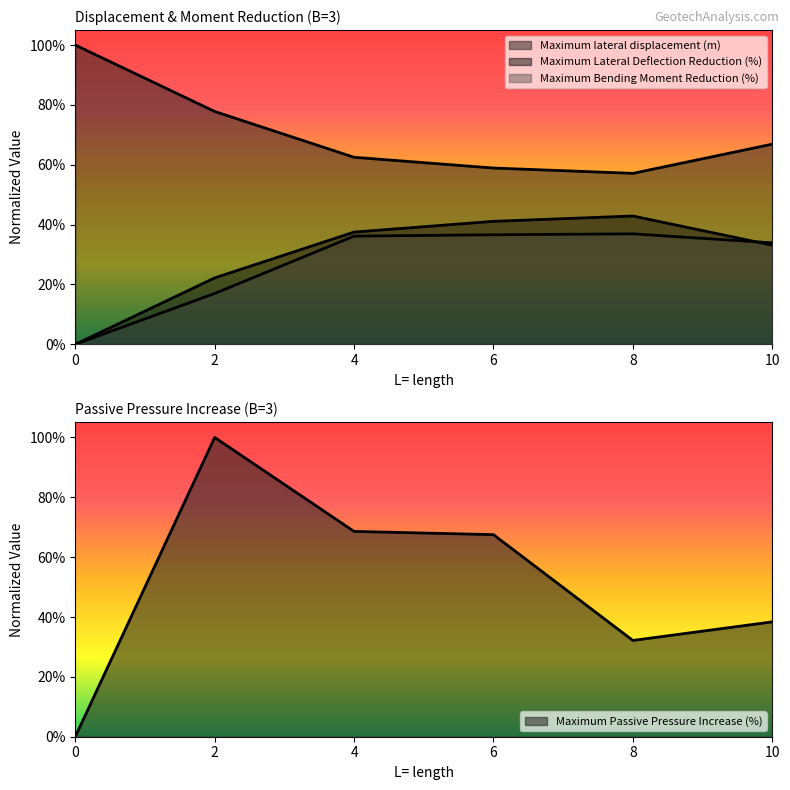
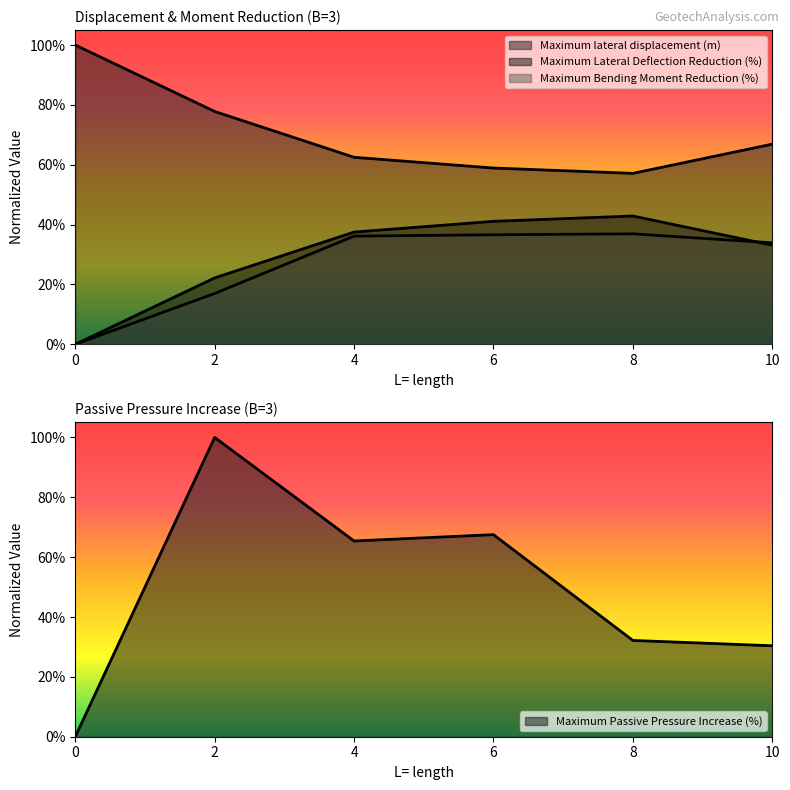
Passive Pressure Increase (B=3), 4: 69% -> 65%
Passive Pressure Increase (B=3), 10: 38% -> 30%
